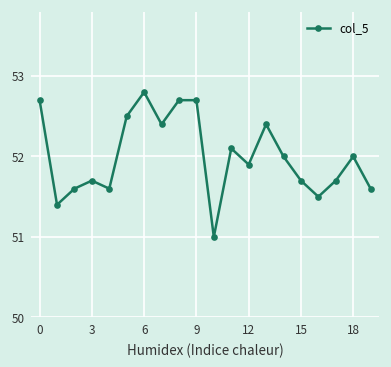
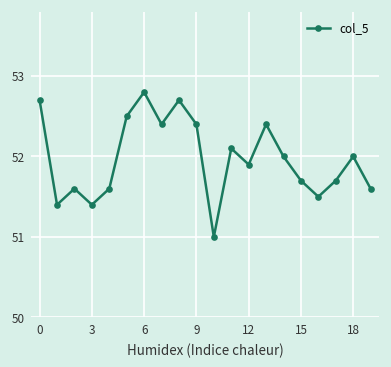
3: 51.7 -> 51.4
9: 52.7 -> 52.4
